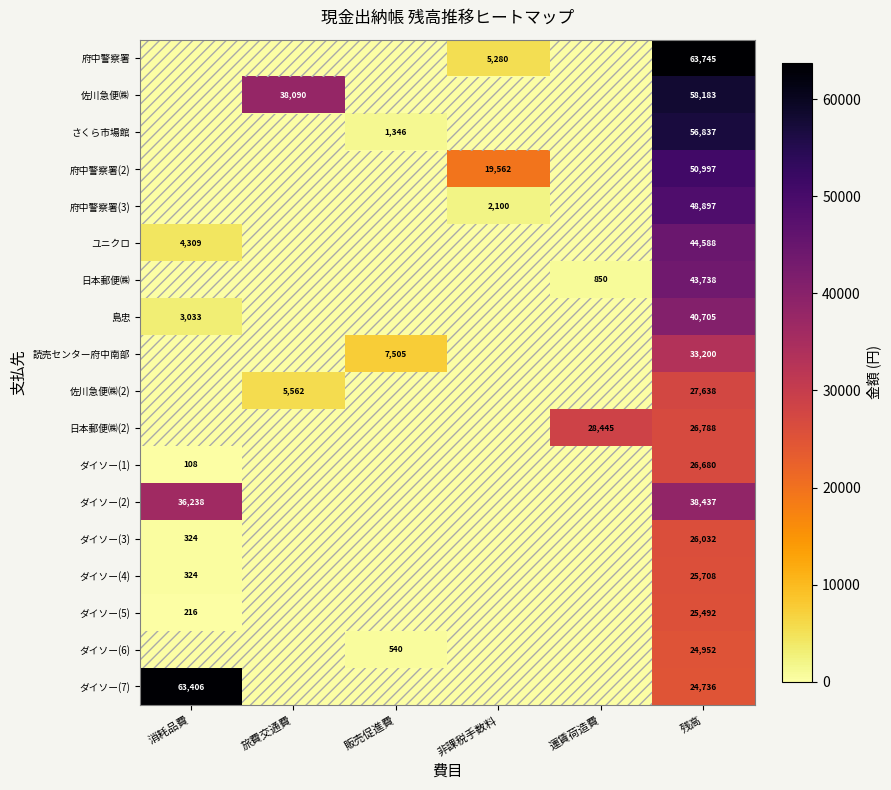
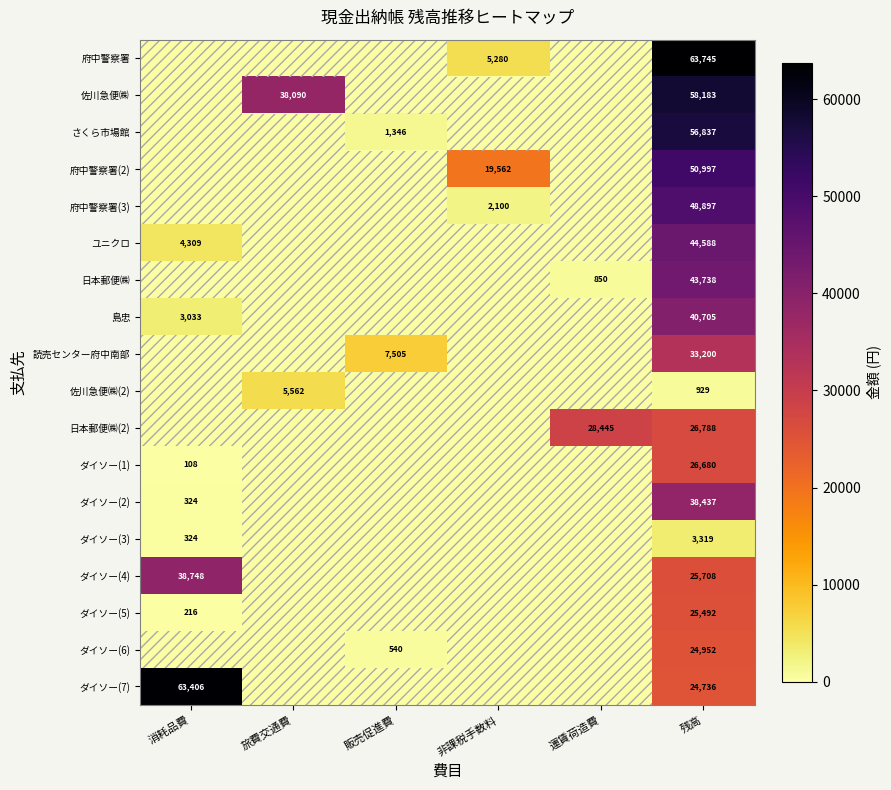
佐川急便㈱(2), 残高: 27,638 -> 929
ダイソー(2), 消耗品費: 36,238 -> 324
ダイソー(3), 残高: 26,032 -> 3,319
ダイソー(4), 消耗品費: 324 -> 38,748
